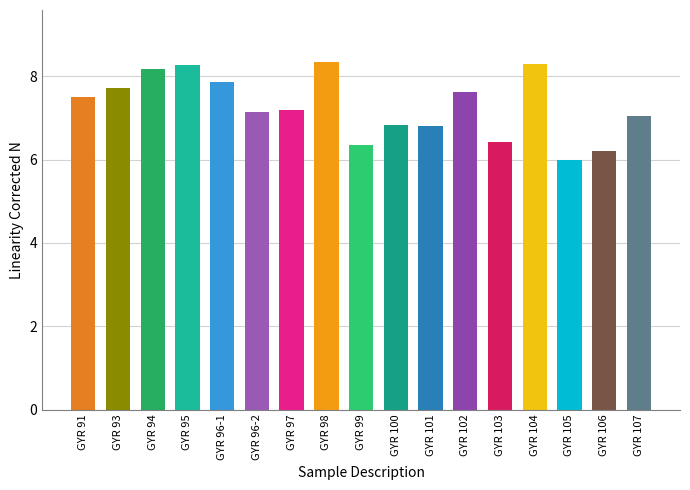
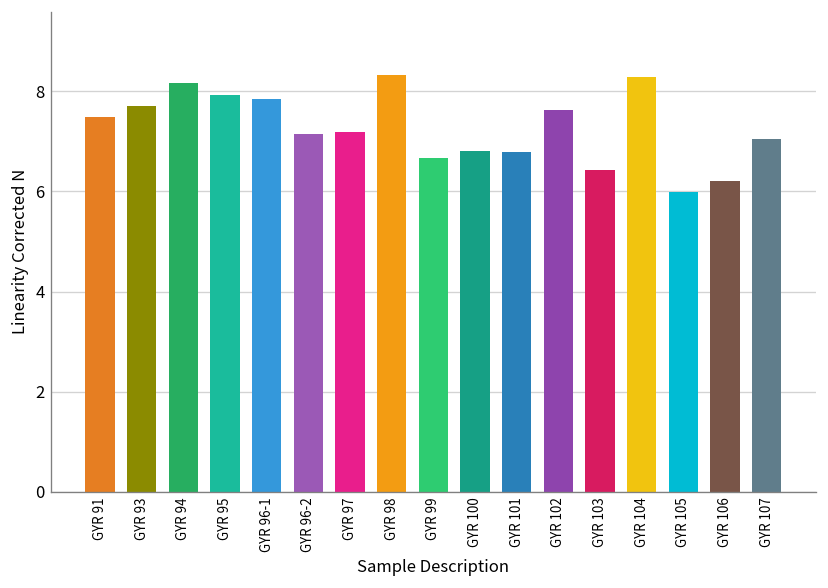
GYR 95: 8.3 -> 7.9
GYR 99: 6.3 -> 6.7
